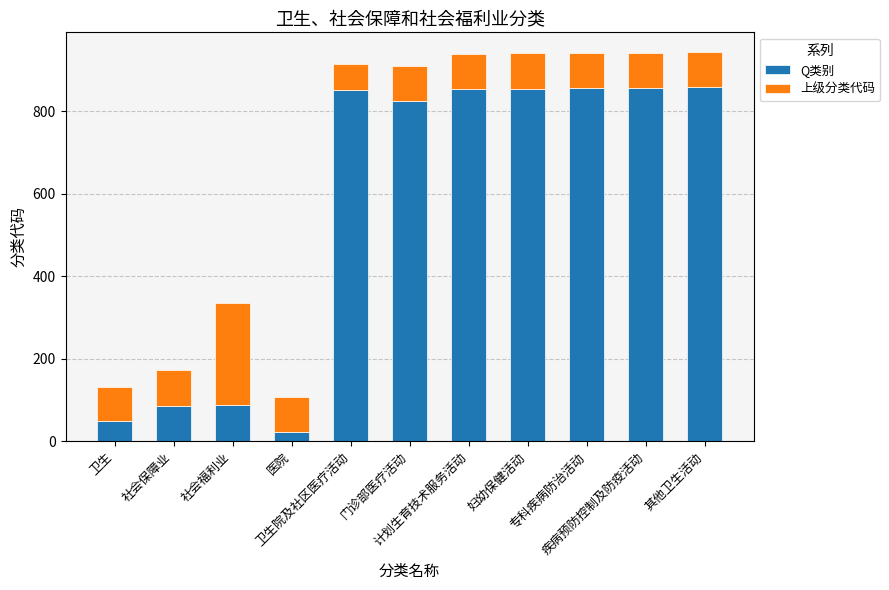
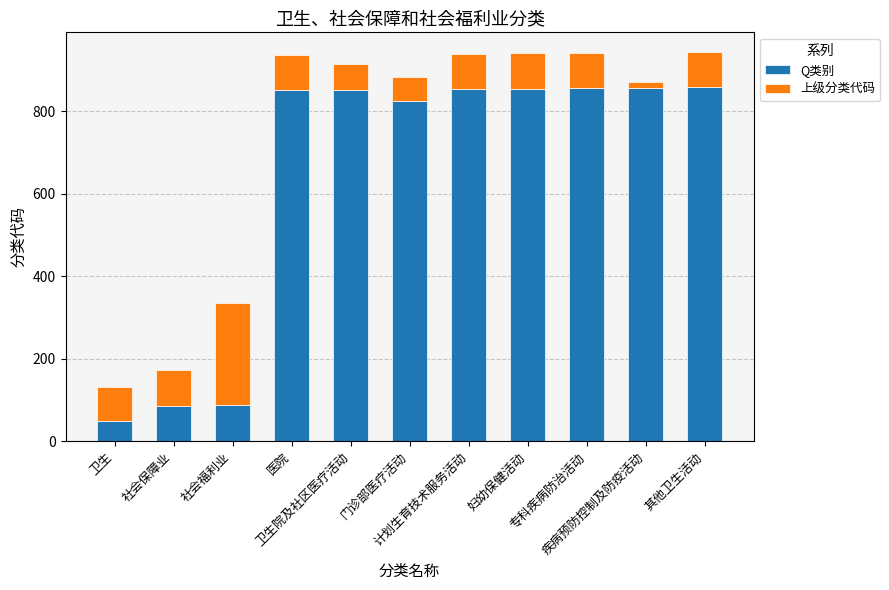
Q类别, 医院: 20 -> 850
上级分类代码, 门诊部医疗活动: 90 -> 60
上级分类代码, 疾病预防控制及防疫活动: 90 -> 10
